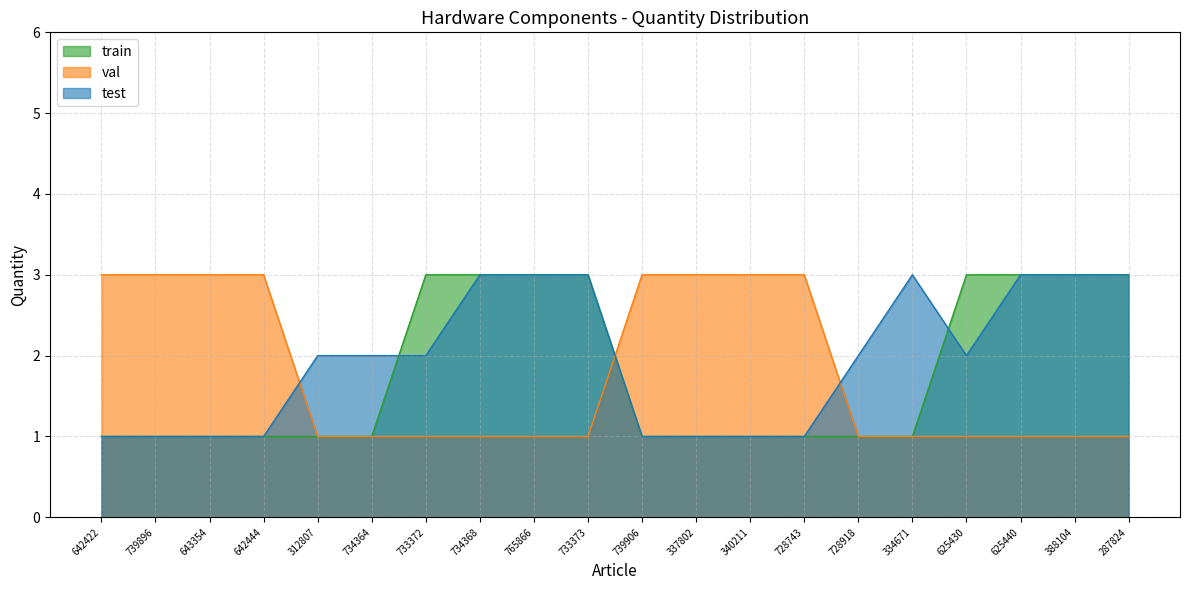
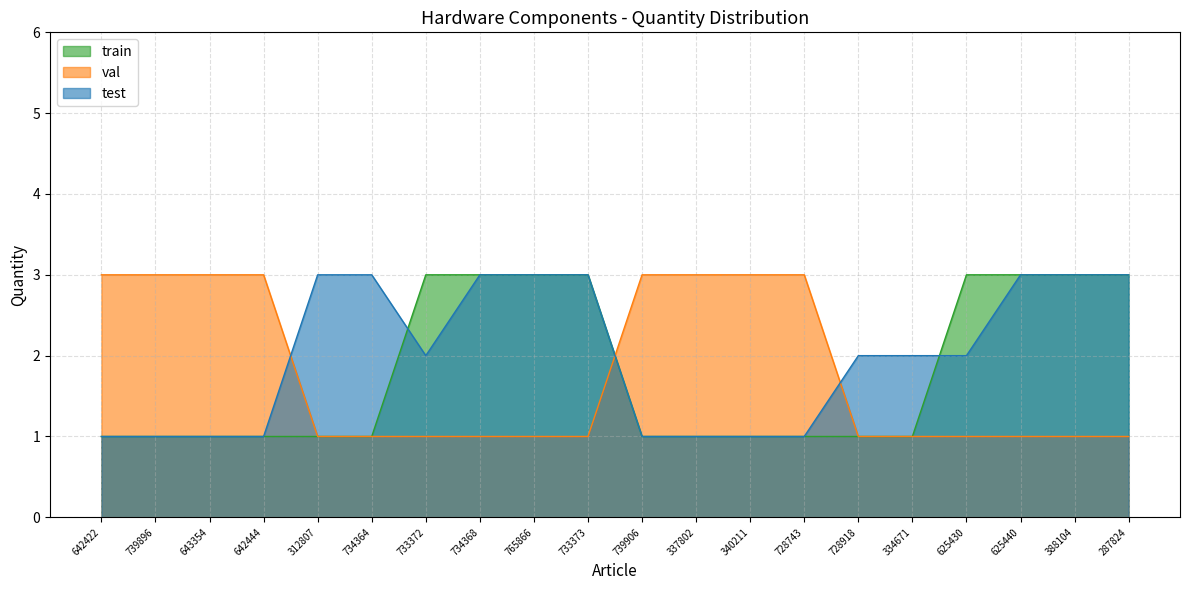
test, 312807: 2 -> 3
test, 734364: 2 -> 3
test, 334671: 3 -> 2
